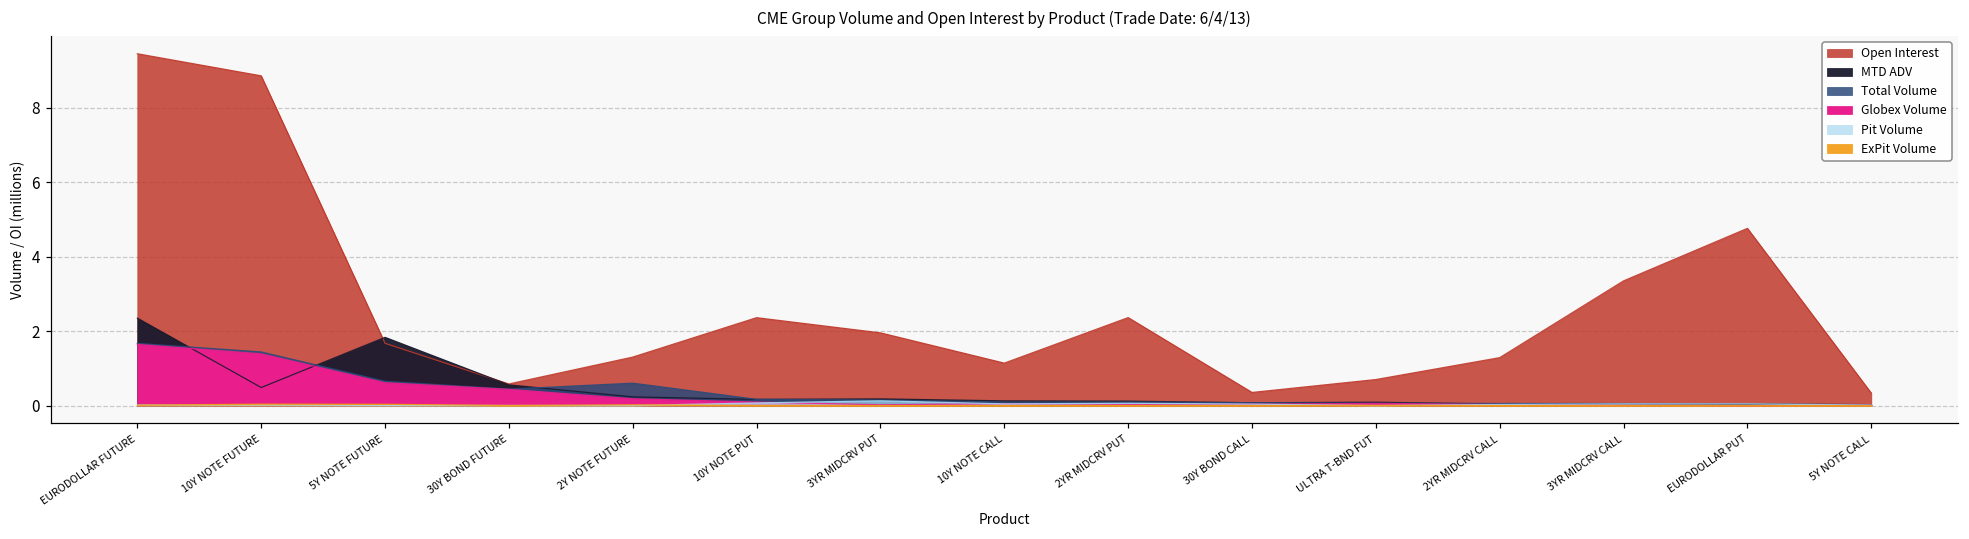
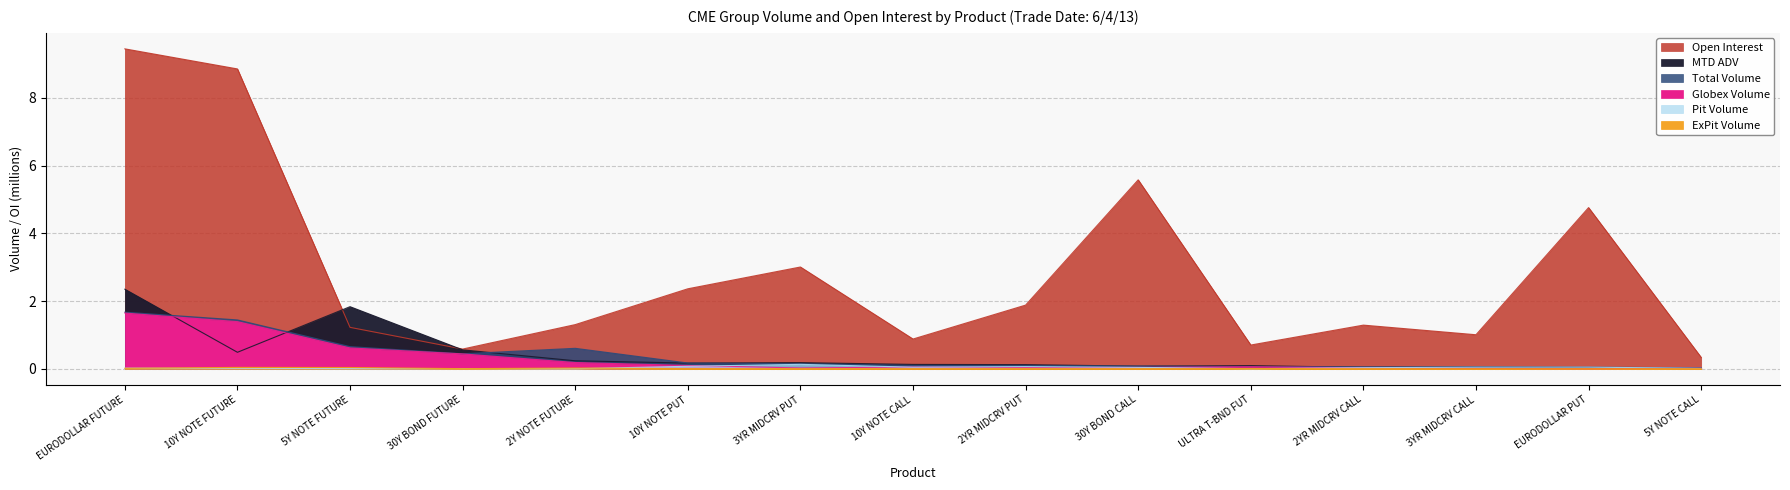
Open Interest, 5Y NOTE FUTURE: 1.7 -> 1.2
Open Interest, 3YR MIDCRV PUT: 2.0 -> 3.0
Open Interest, 10Y NOTE CALL: 1.1 -> 0.9
Open Interest, 2YR MIDCRV PUT: 2.4 -> 1.9
Open Interest, 30Y BOND CALL: 0.4 -> 5.6
Open Interest, 3YR MIDCRV CALL: 3.3 -> 1.0
